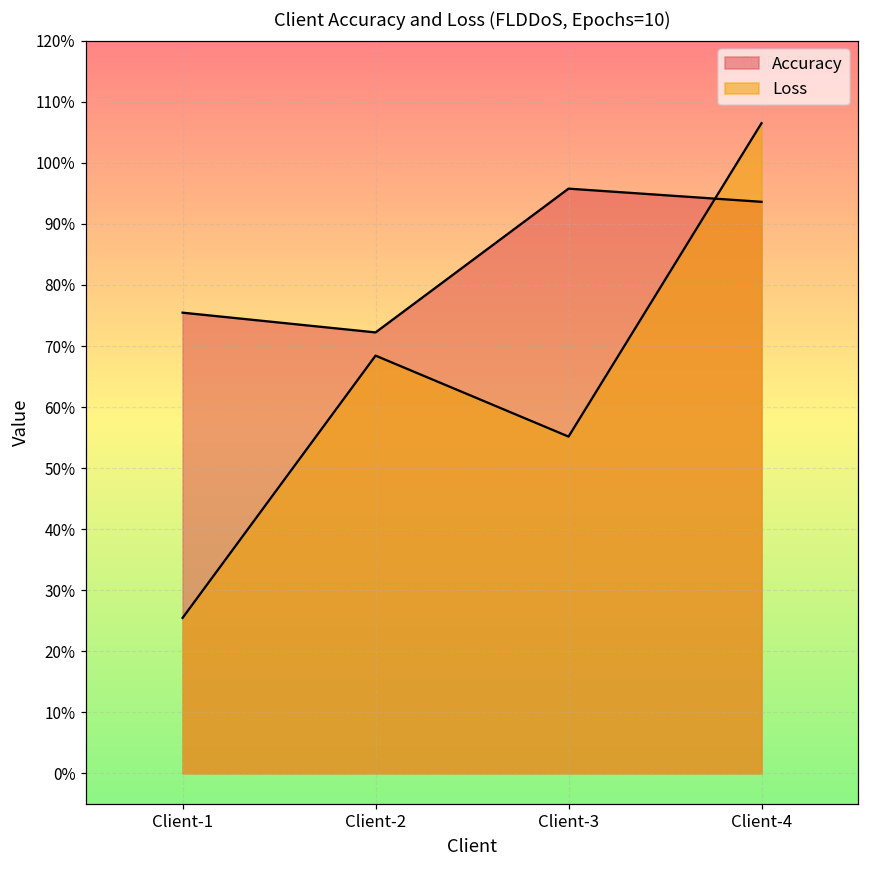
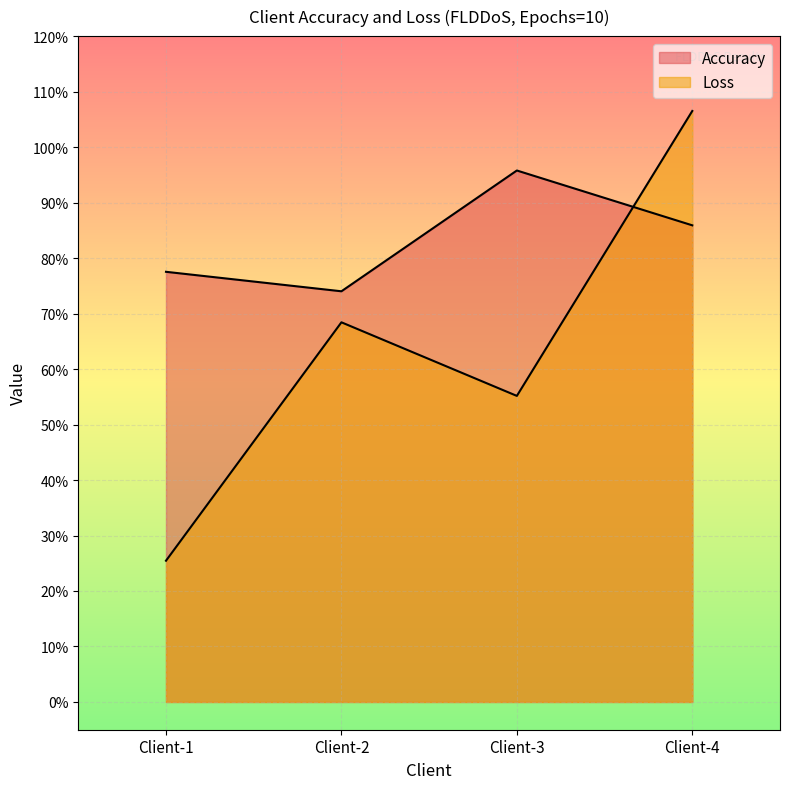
Accuracy, Client-1: 75% -> 78%
Accuracy, Client-2: 72% -> 74%
Accuracy, Client-4: 94% -> 86%
